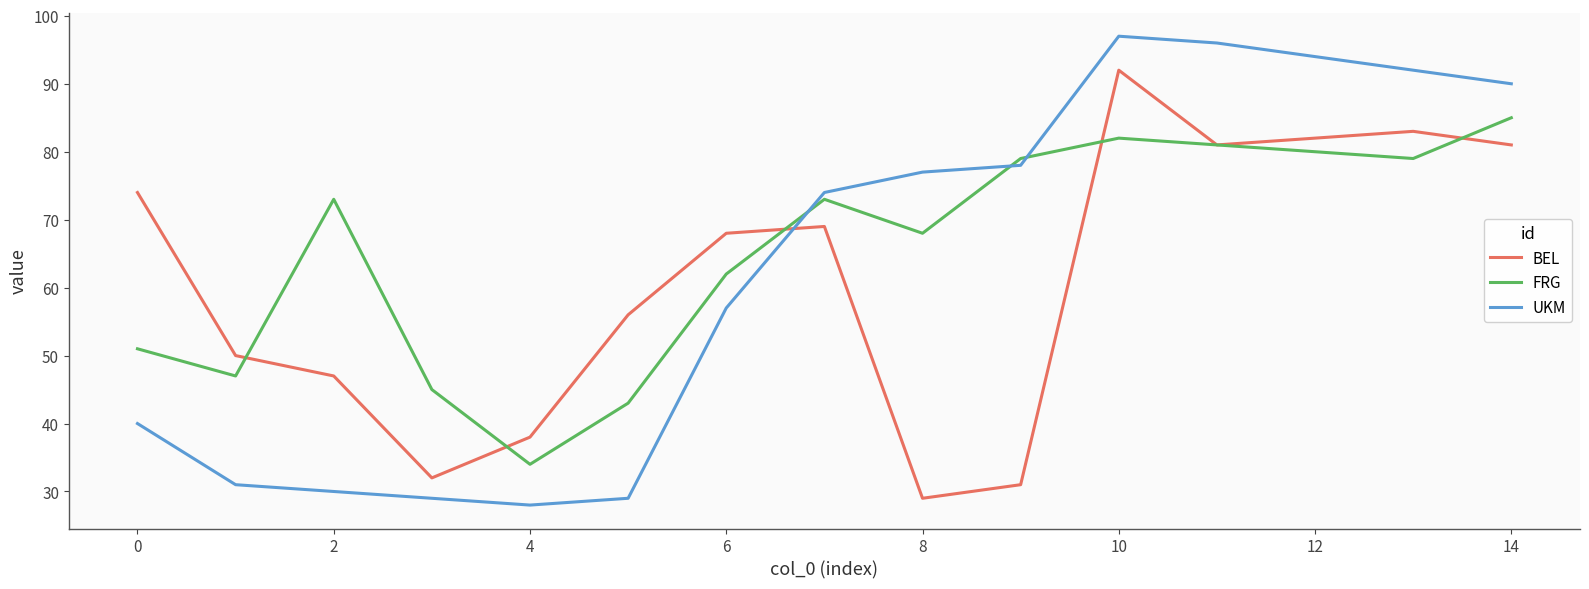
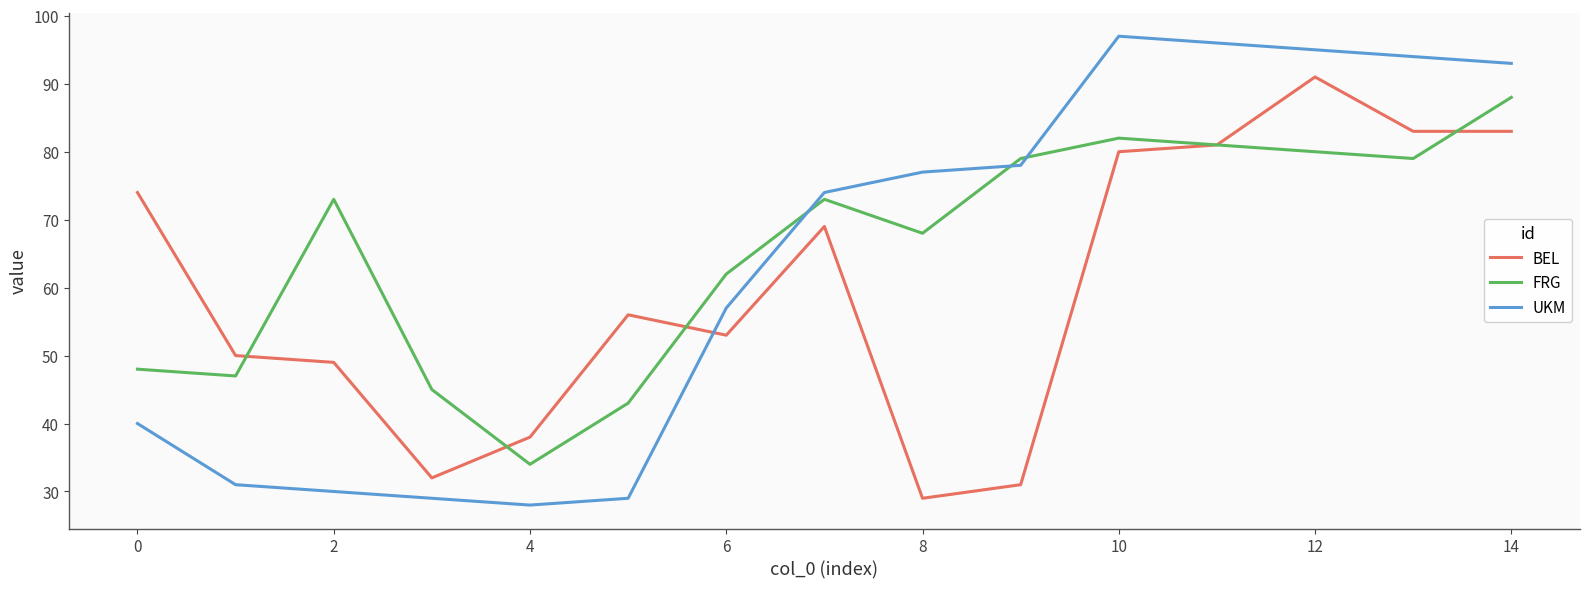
FRG, 0: 51 -> 48
BEL, 2: 47 -> 49
BEL, 6: 68 -> 53
BEL, 10: 92 -> 80
BEL, 12: 82 -> 91
BEL, 14: 81 -> 83
FRG, 14: 85 -> 88
UKM, 14: 90 -> 93
